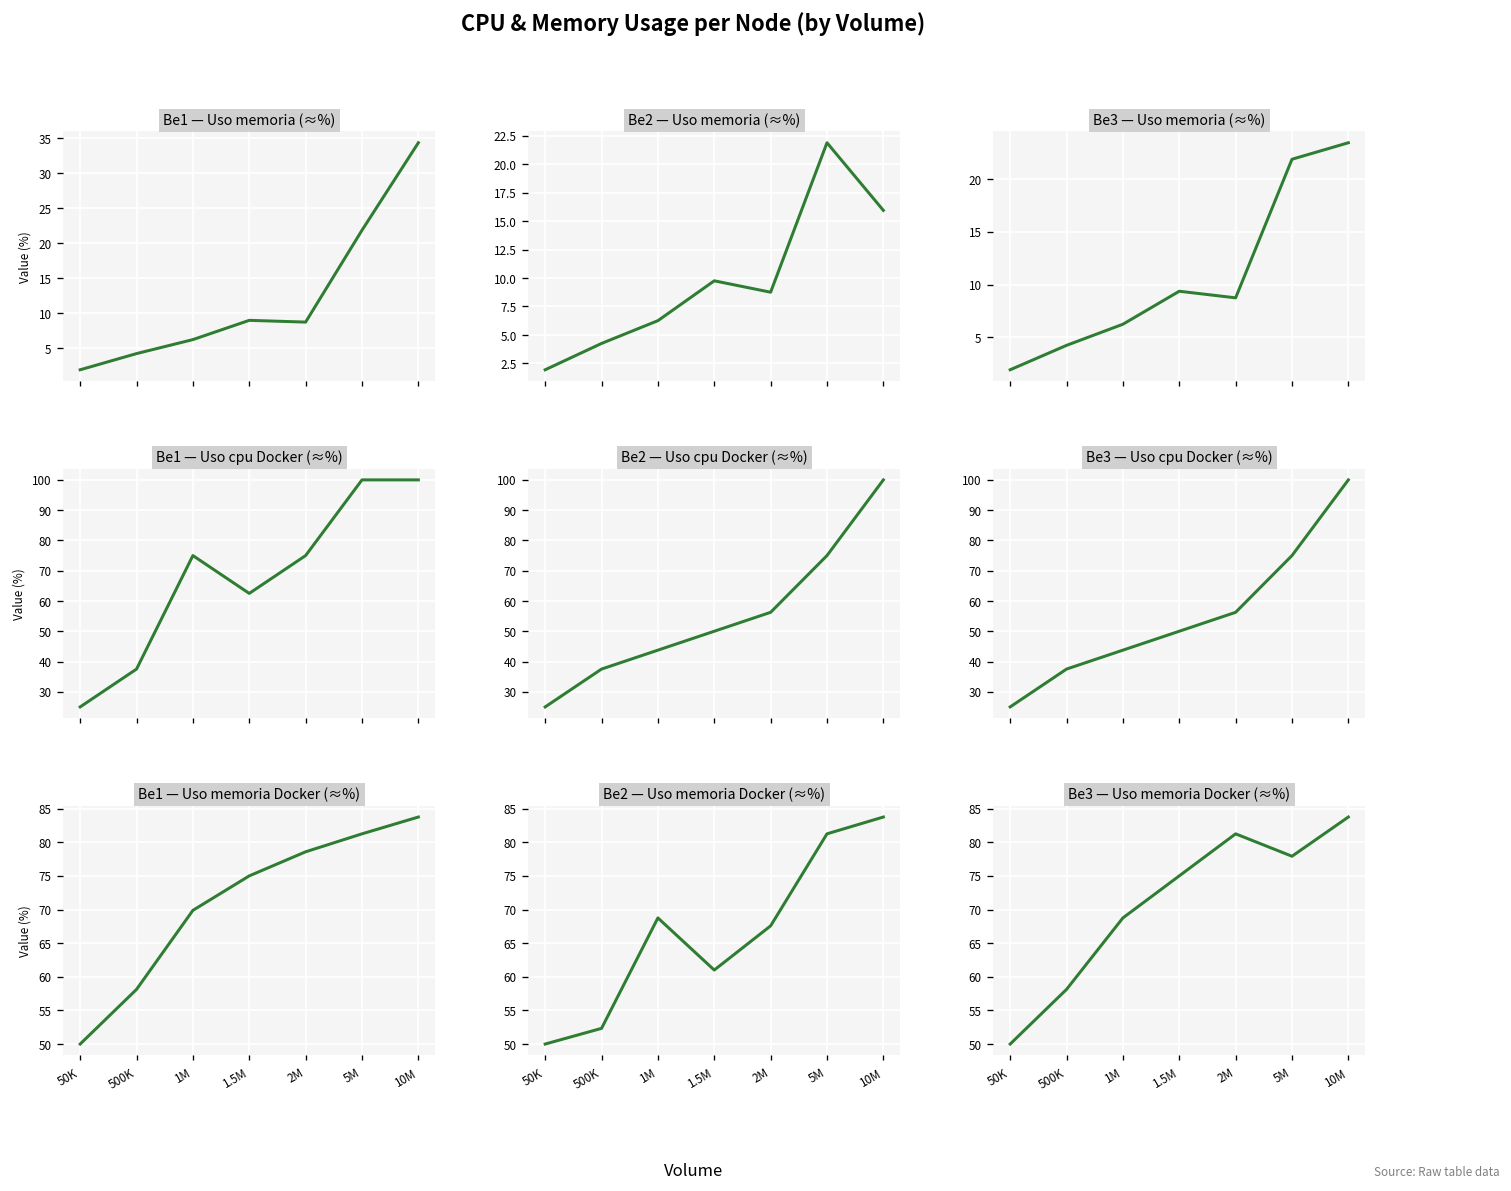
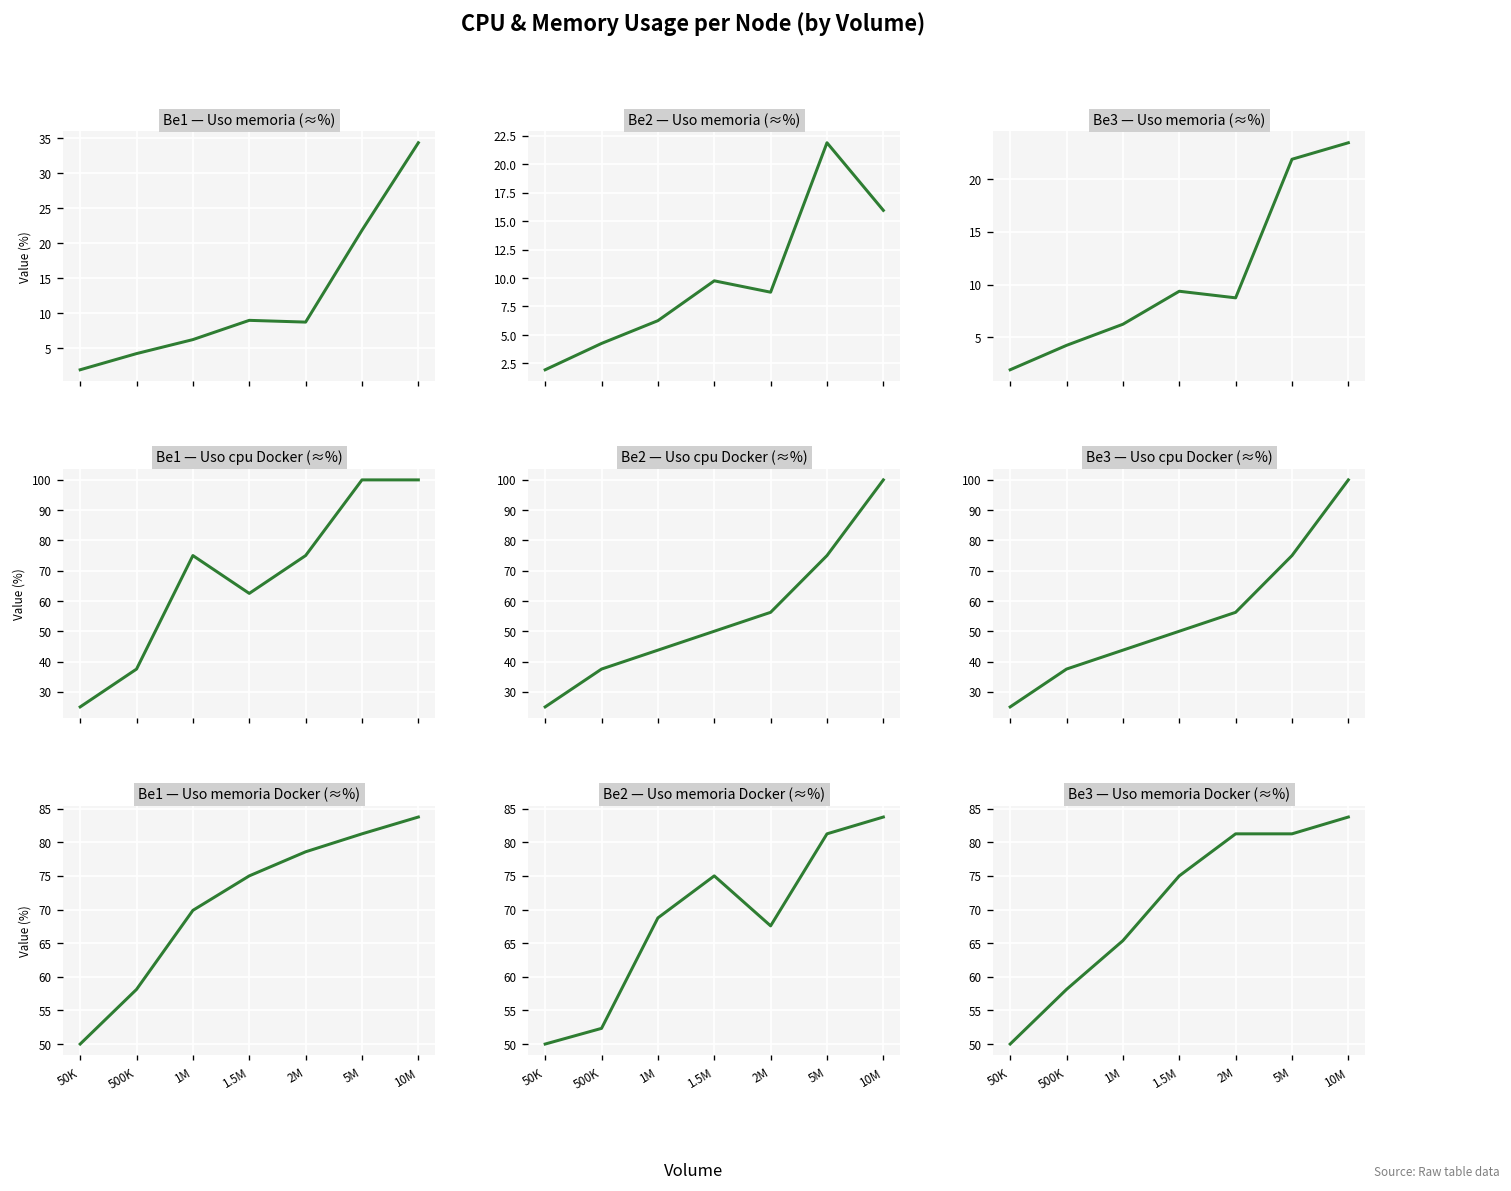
Be2 — Uso memoria Docker (≈%), 1.5M: 61 -> 75
Be3 — Uso memoria Docker (≈%), 1M: 69 -> 65
Be3 — Uso memoria Docker (≈%), 5M: 78 -> 81
